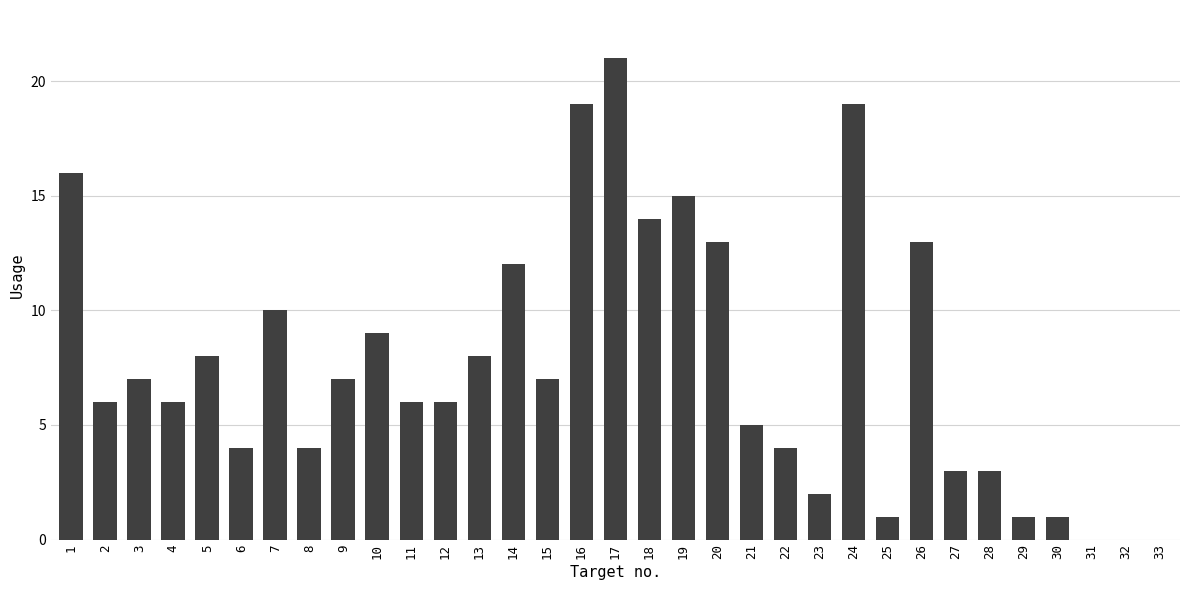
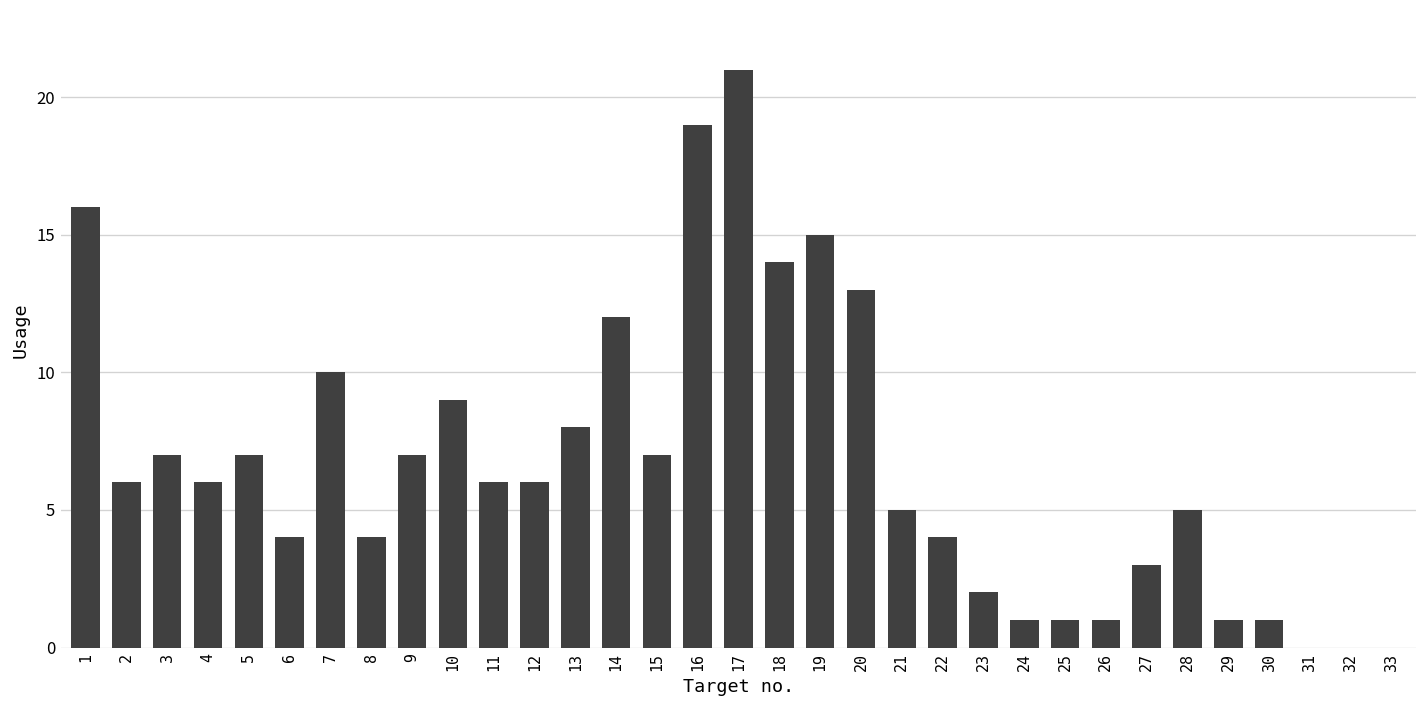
5: 8 -> 7
24: 19 -> 1
26: 13 -> 1
28: 3 -> 5
